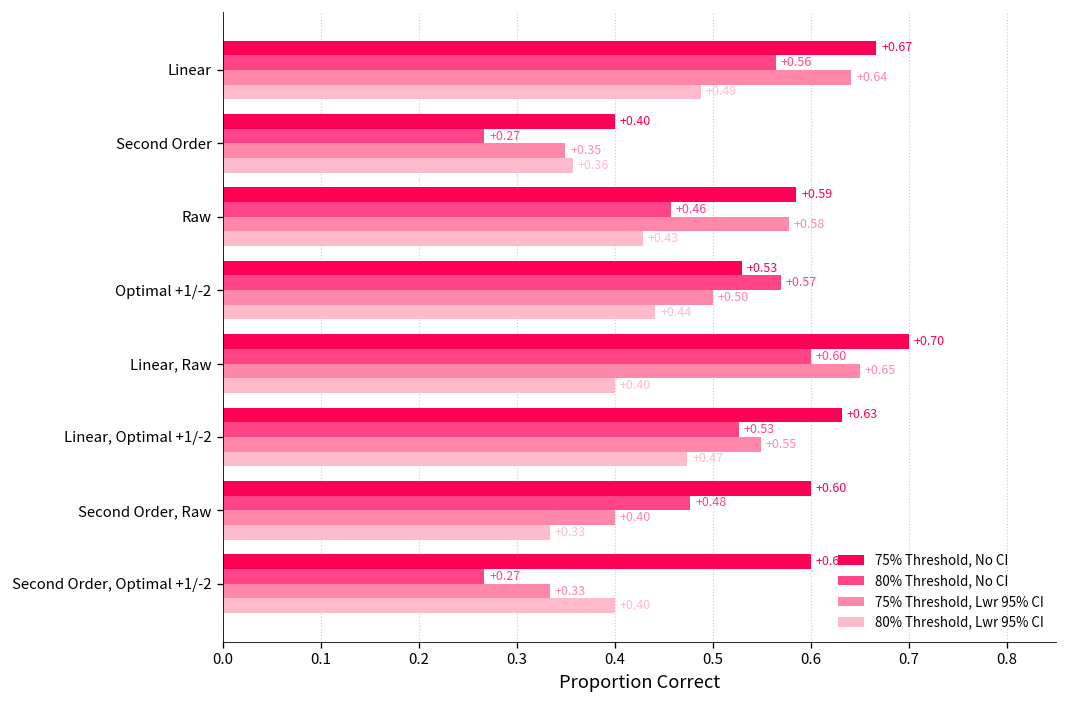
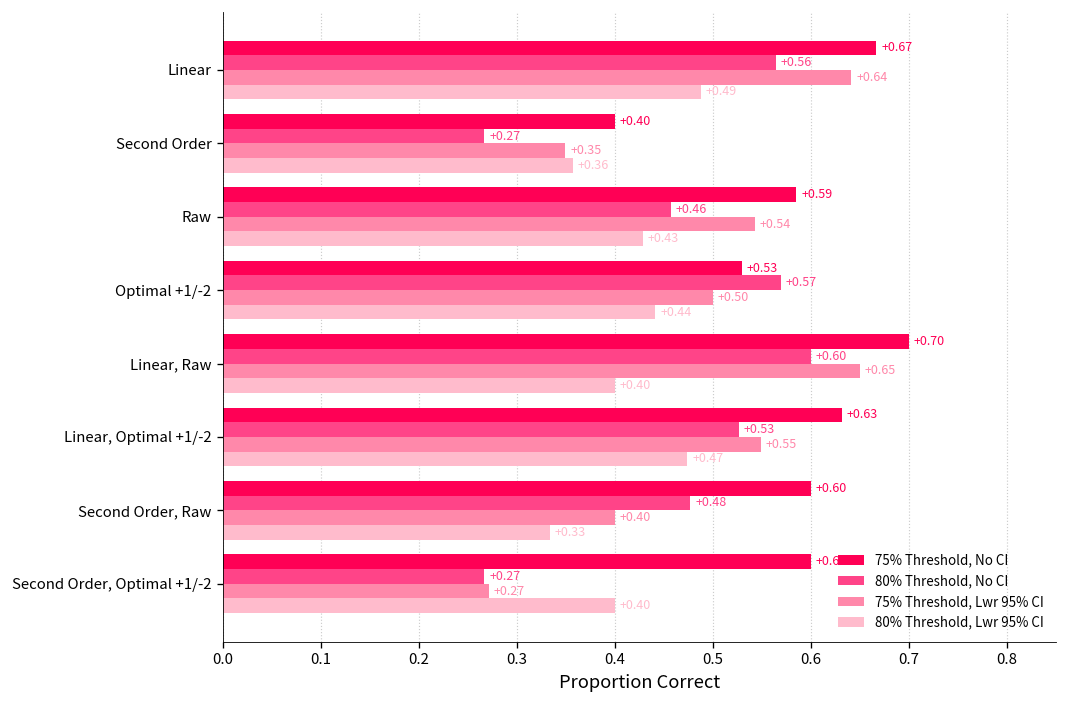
75% Threshold, Lwr 95% CI, Raw: +0.58 -> +0.54
75% Threshold, Lwr 95% CI, Second Order, Optimal +1/-2: +0.33 -> +0.27
